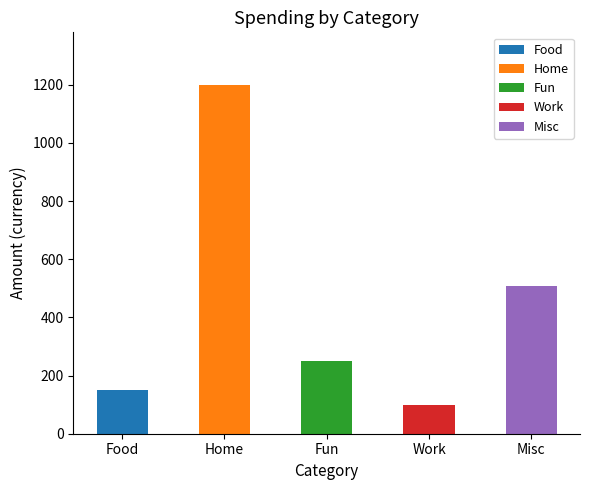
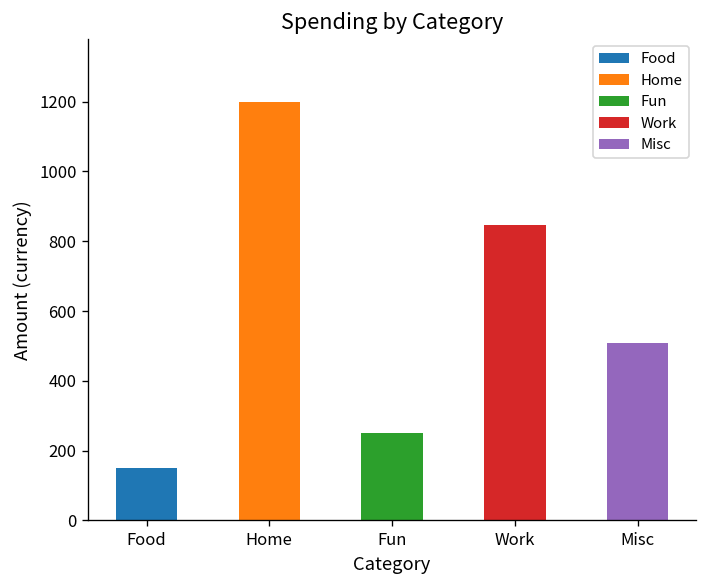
Work: 100 -> 850
